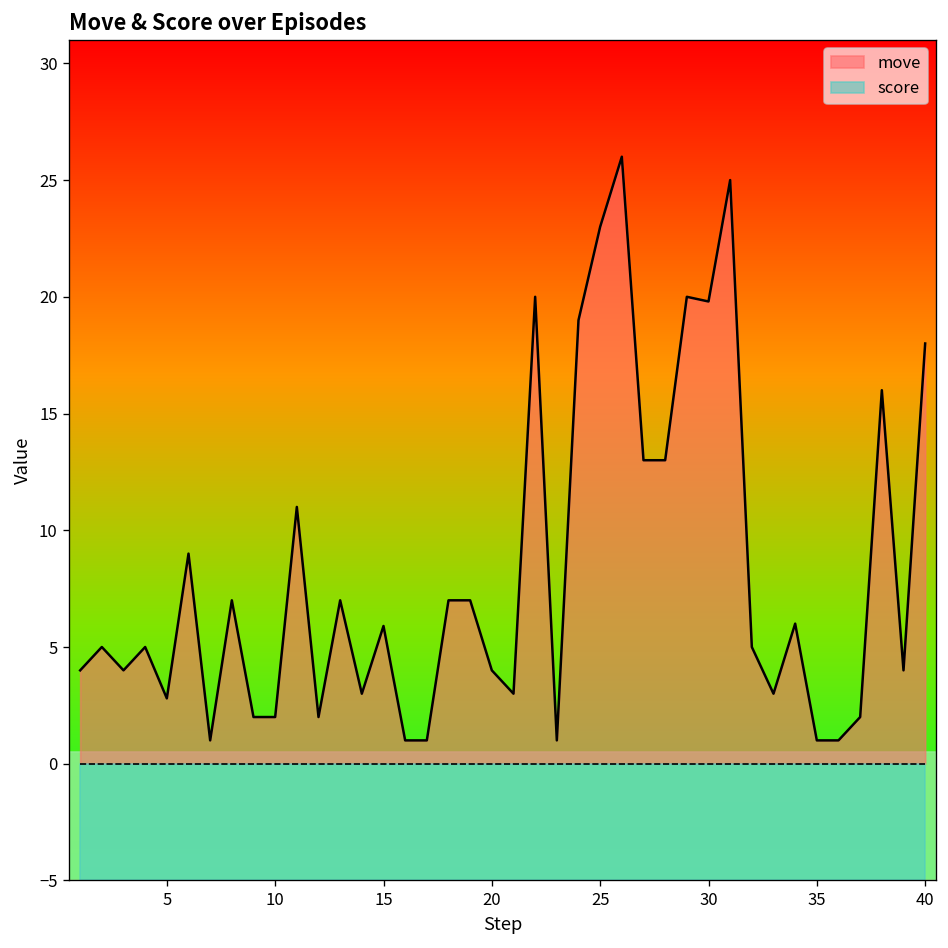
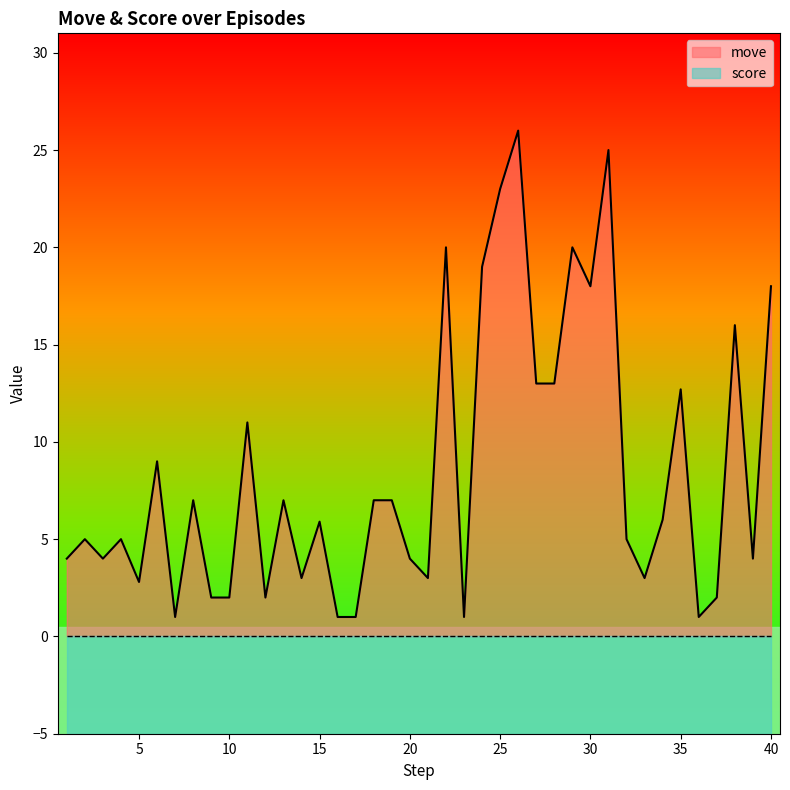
move, 30: 19.8 -> 18.0
move, 35: 1.0 -> 12.7
